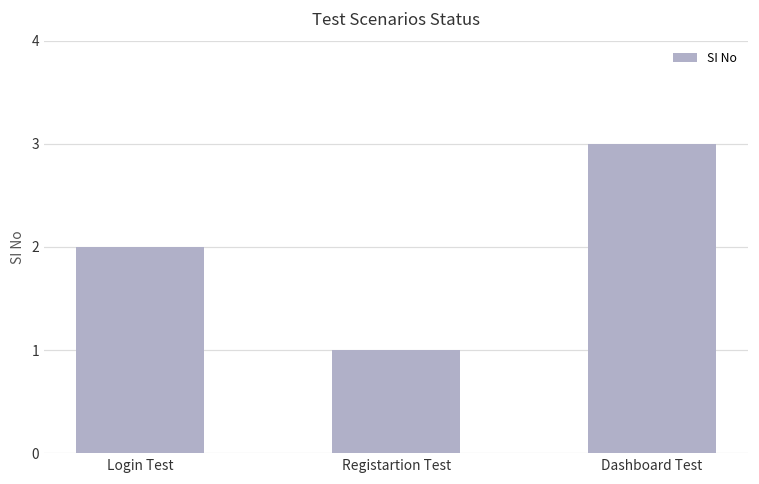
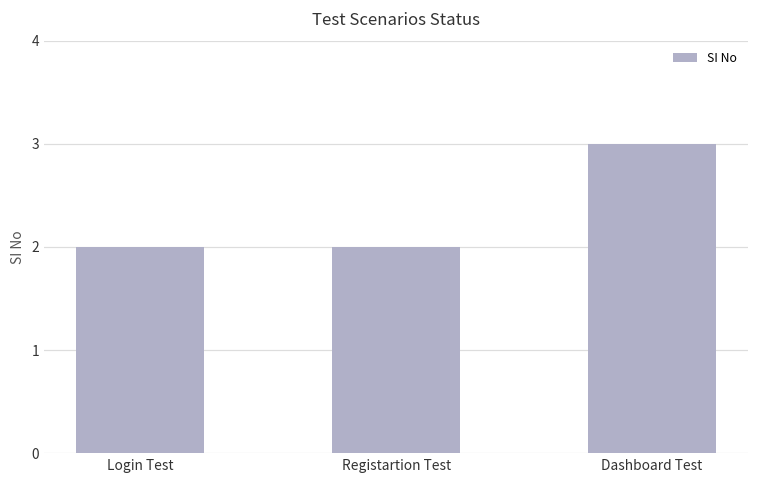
Registartion Test: 1 -> 2
